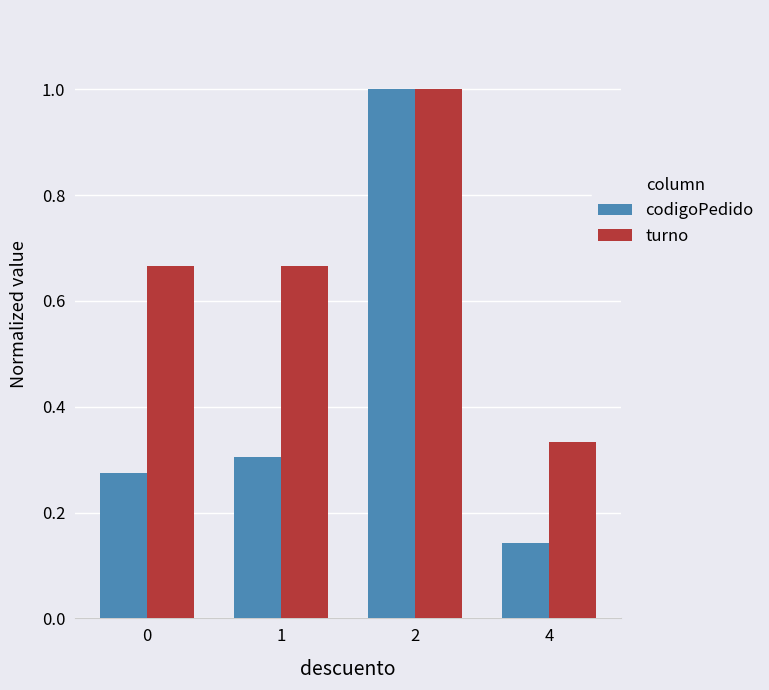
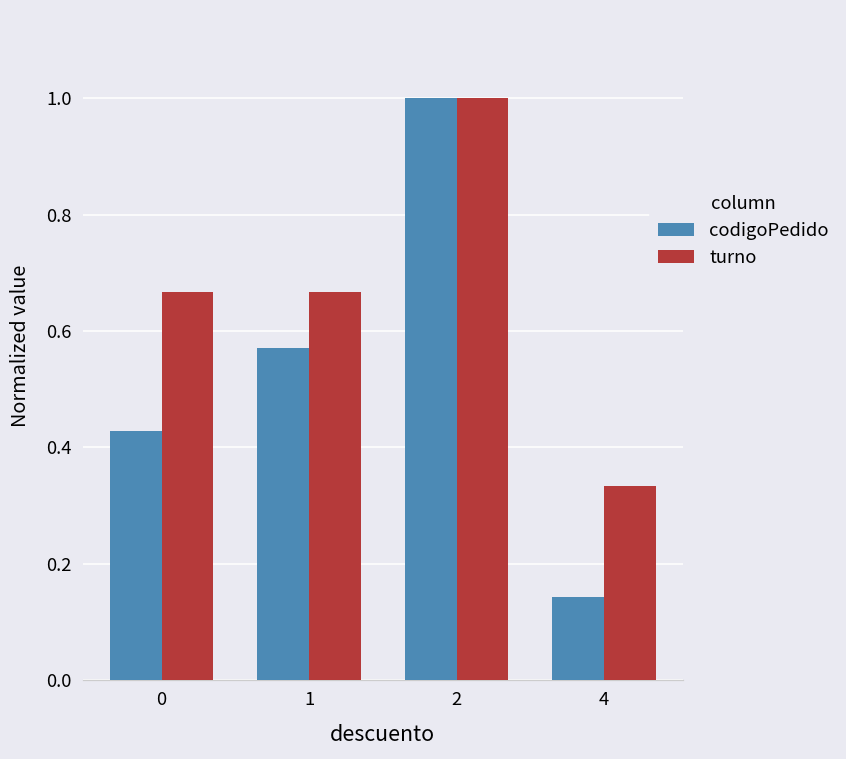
codigoPedido, 0: 0.28 -> 0.43
codigoPedido, 1: 0.31 -> 0.57
